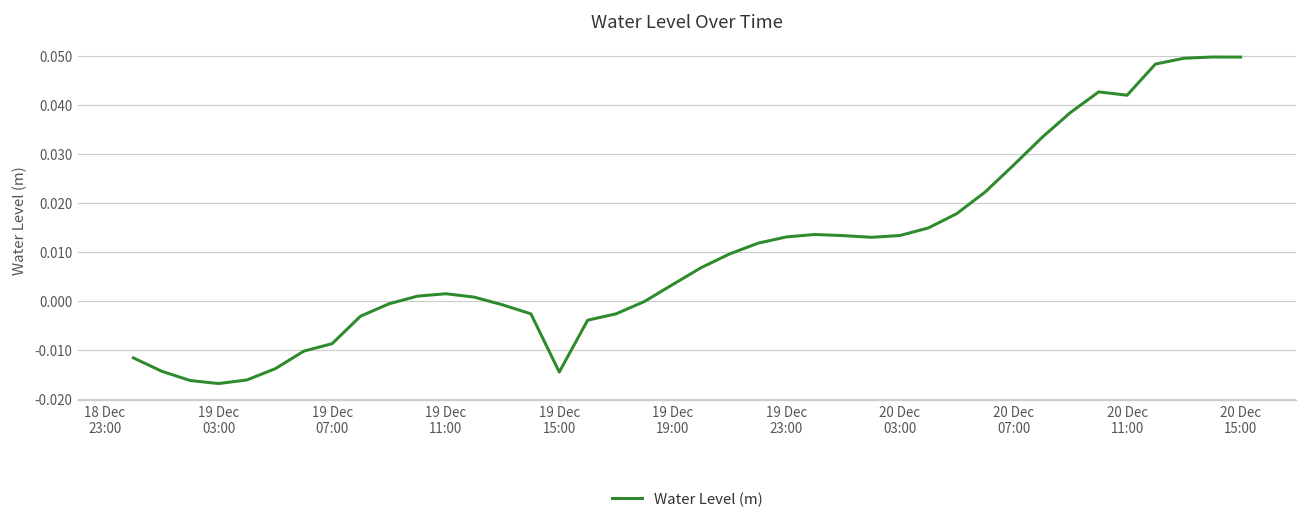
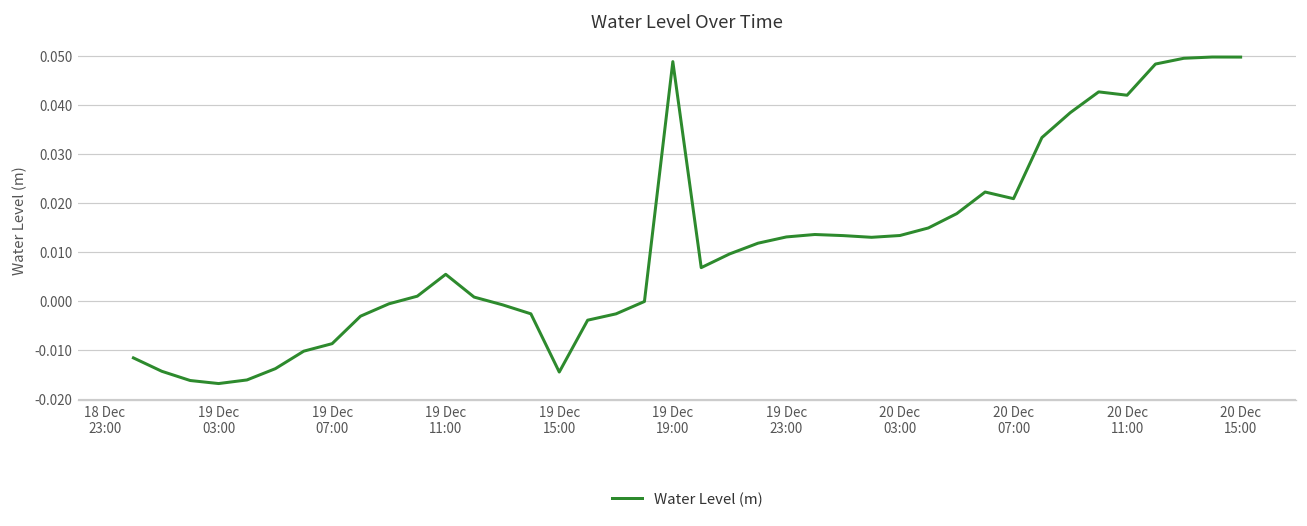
19 Dec 11:00: 0.001 -> 0.005
19 Dec 19:00: 0.003 -> 0.049
20 Dec 07:00: 0.028 -> 0.021
